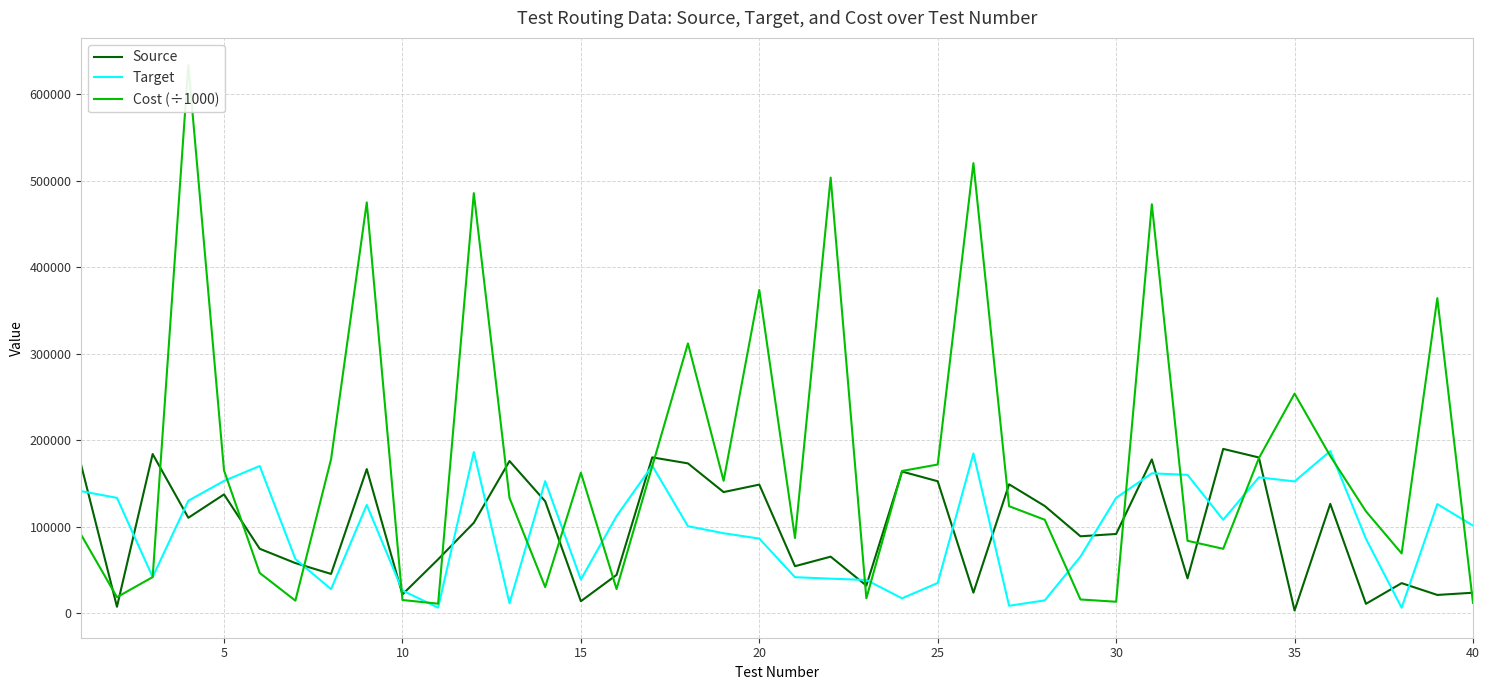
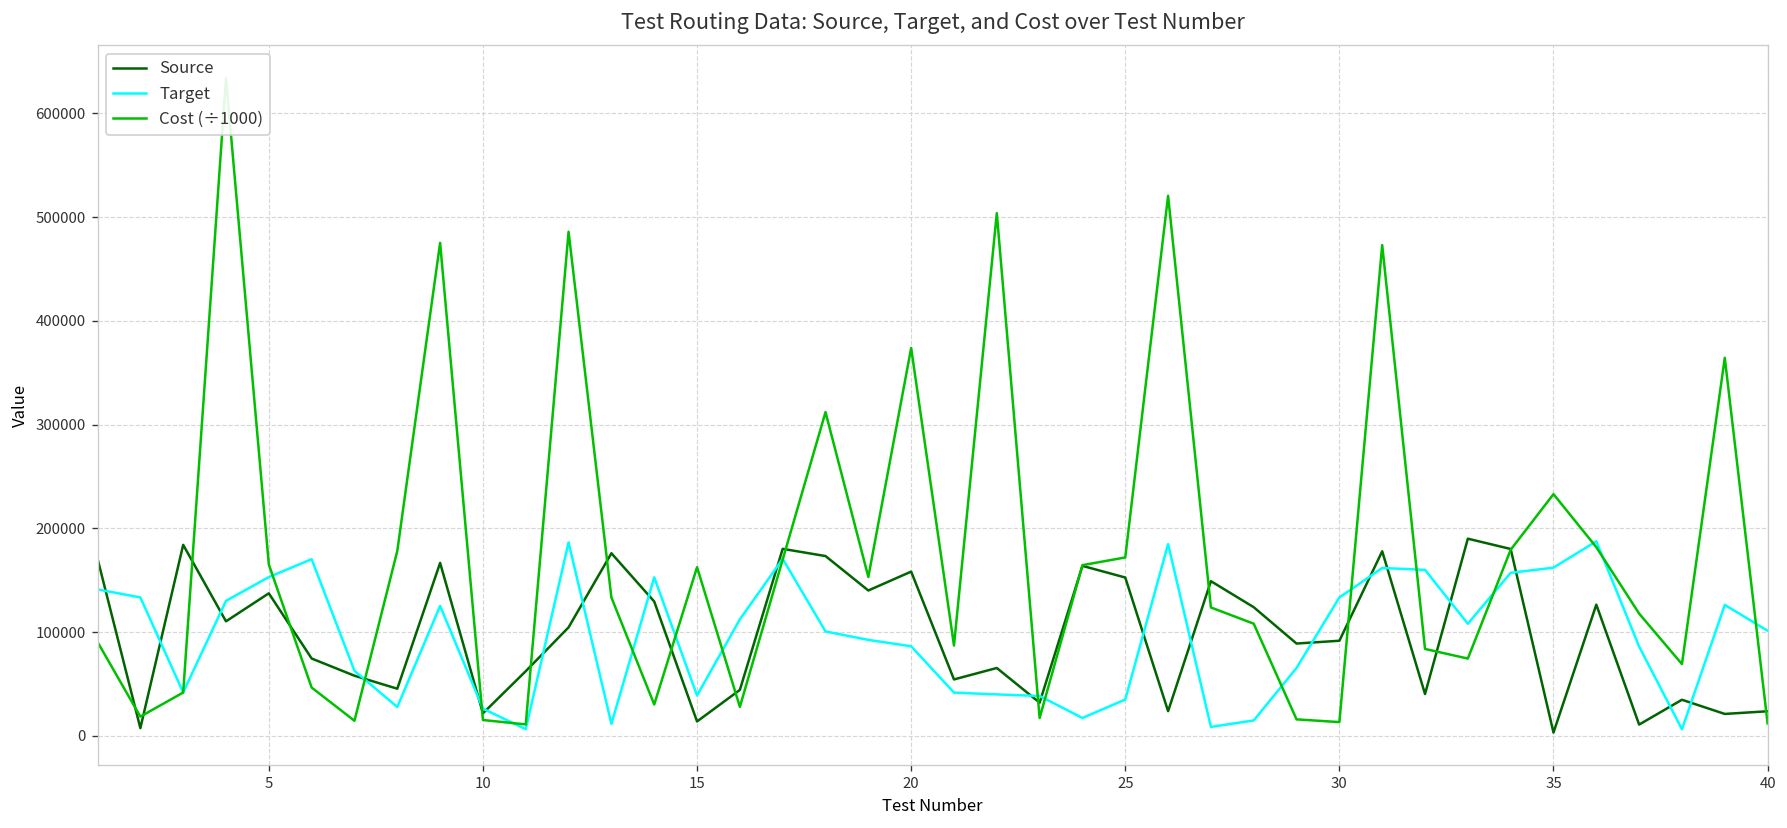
Source, 20: 150000 -> 160000
Target, 35: 150000 -> 160000
Cost (÷1000), 35: 250000 -> 230000
